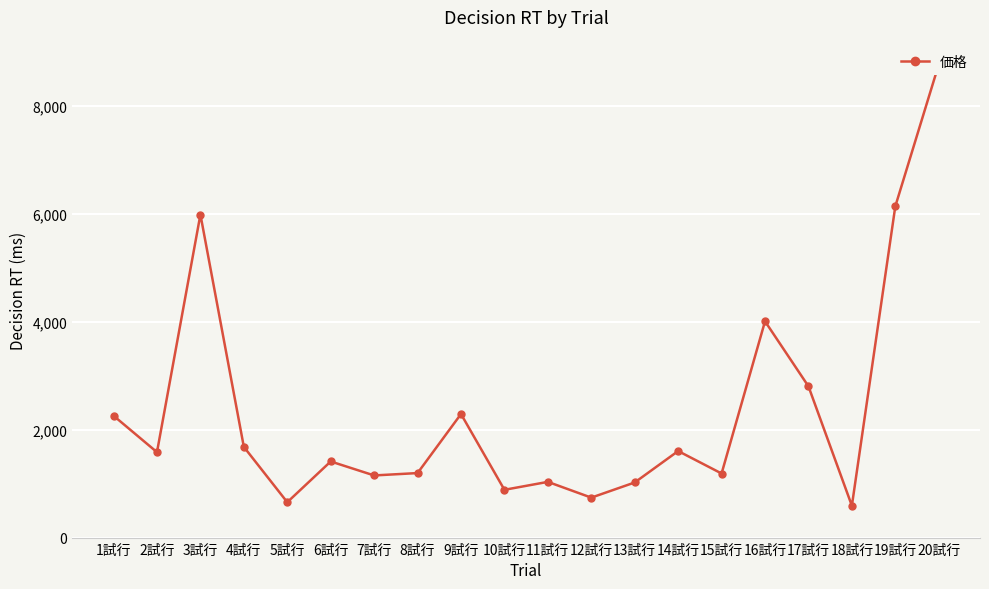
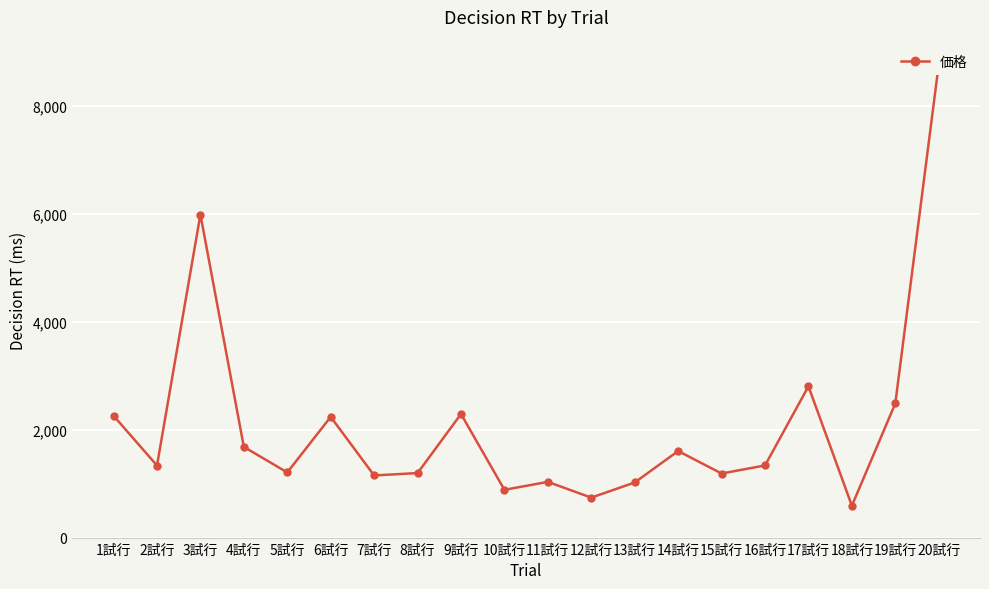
2試行: 1,600 -> 1,300
5試行: 700 -> 1,200
6試行: 1,400 -> 2,200
16試行: 4,000 -> 1,300
19試行: 6,100 -> 2,500
